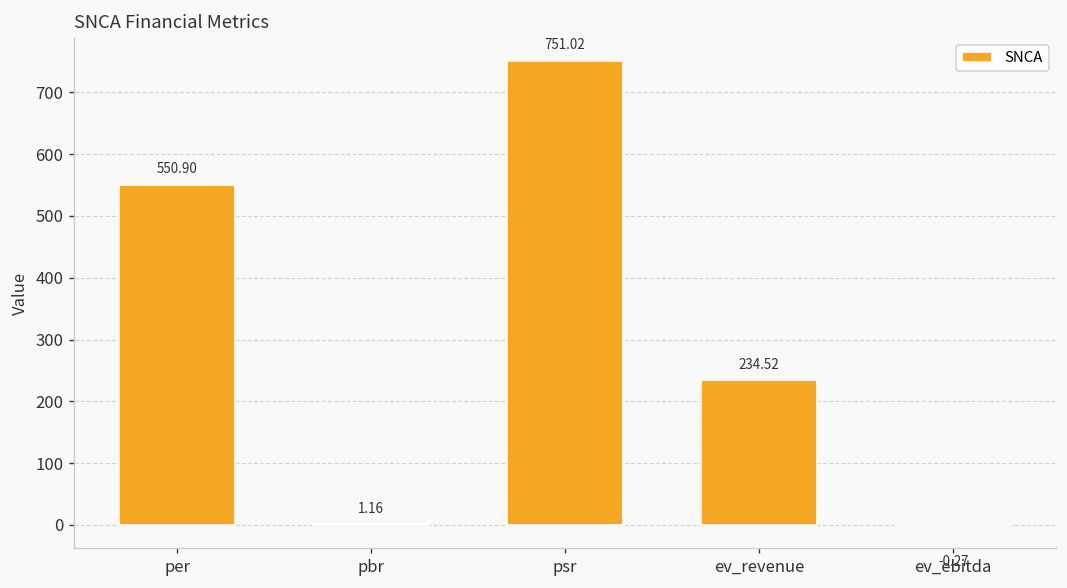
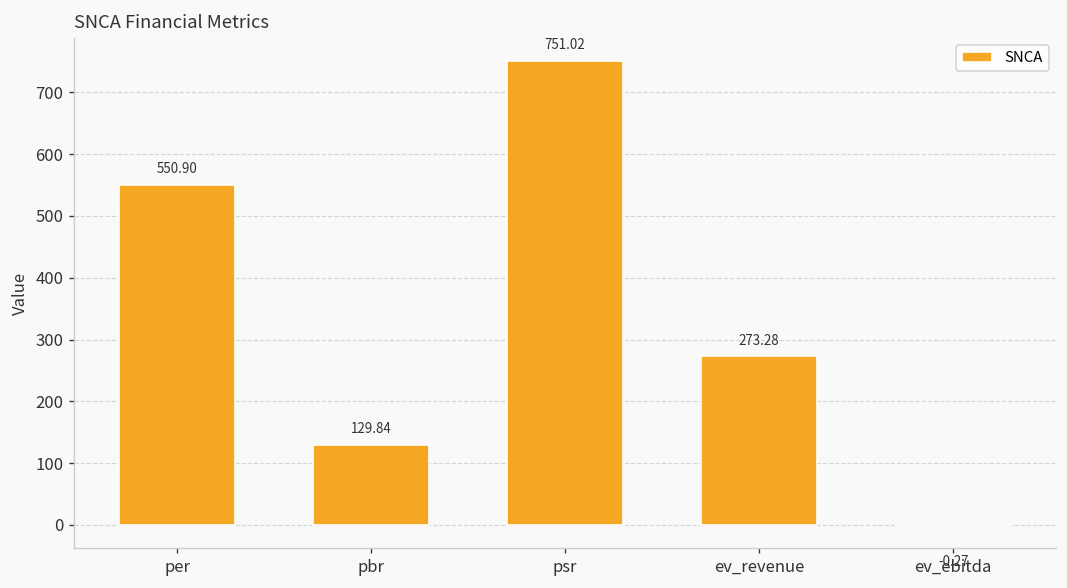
pbr: 1.16 -> 129.84
ev_revenue: 234.52 -> 273.28
